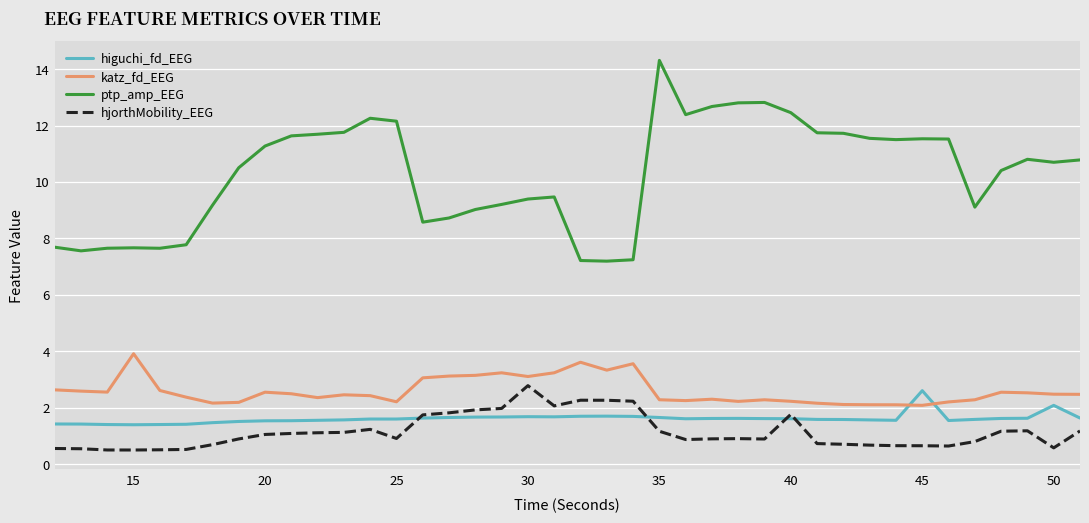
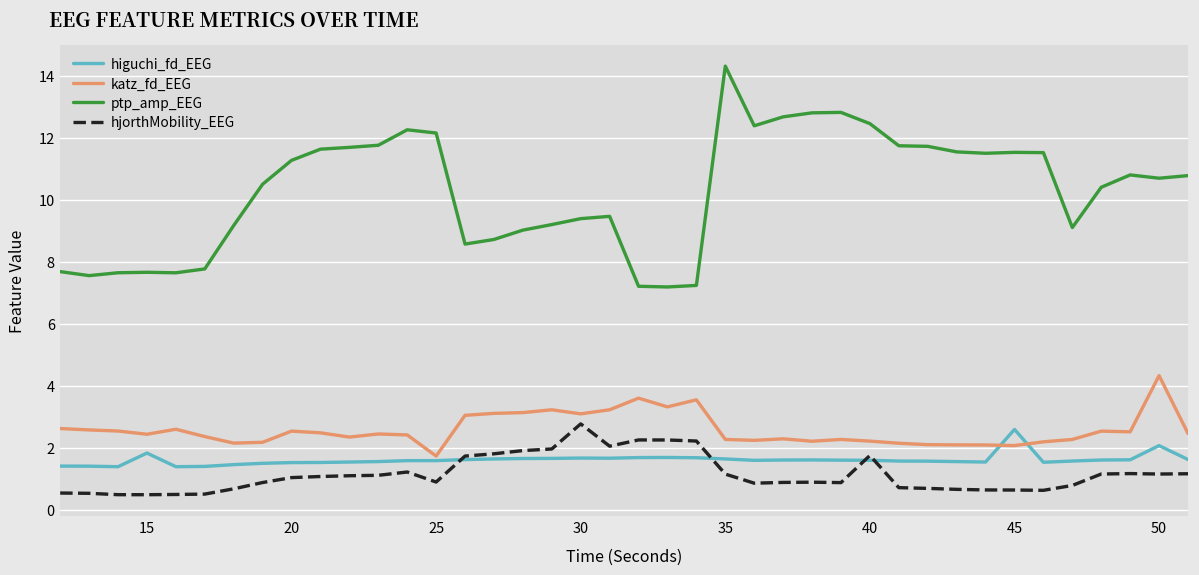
higuchi_fd_EEG, 15: 1.4 -> 1.8
katz_fd_EEG, 15: 3.9 -> 2.4
katz_fd_EEG, 25: 2.2 -> 1.7
katz_fd_EEG, 50: 2.5 -> 4.3
hjorthMobility_EEG, 50: 0.6 -> 1.2
